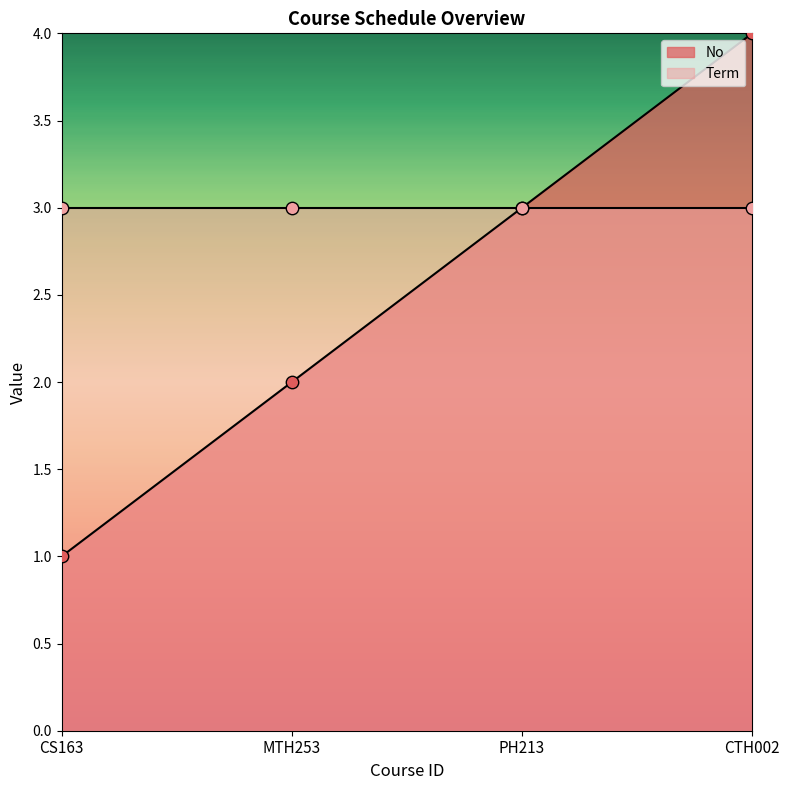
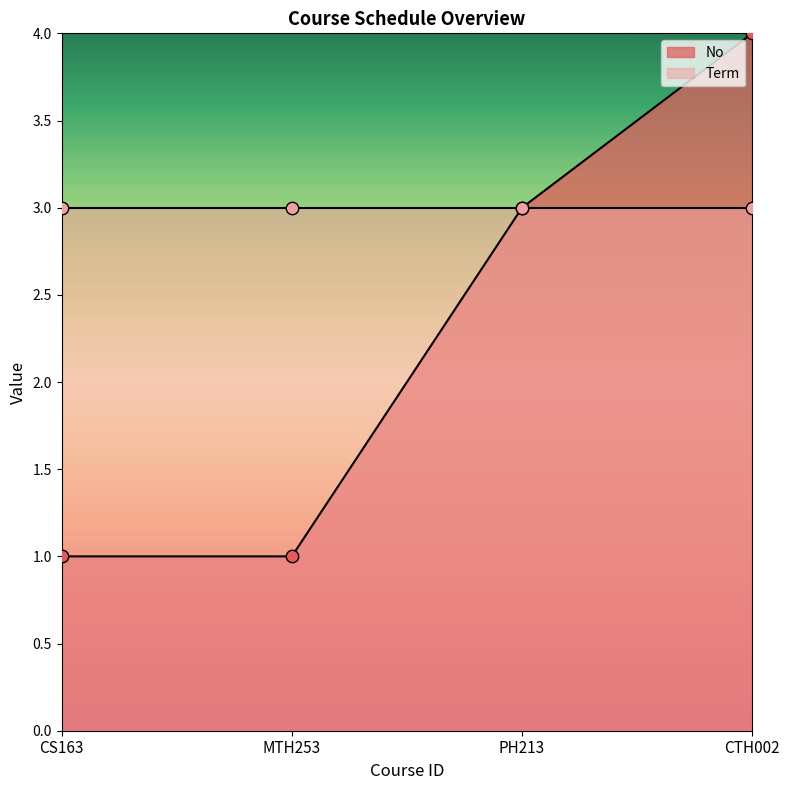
No, MTH253: 2 -> 1
